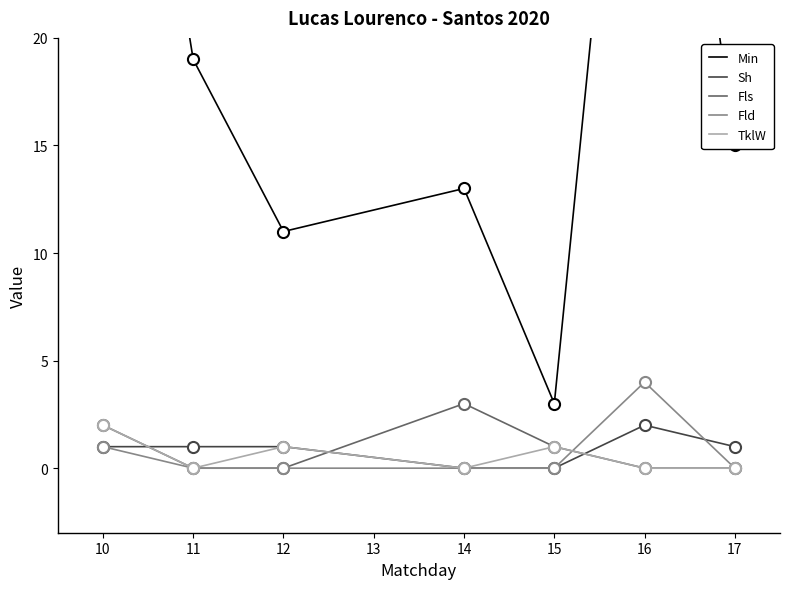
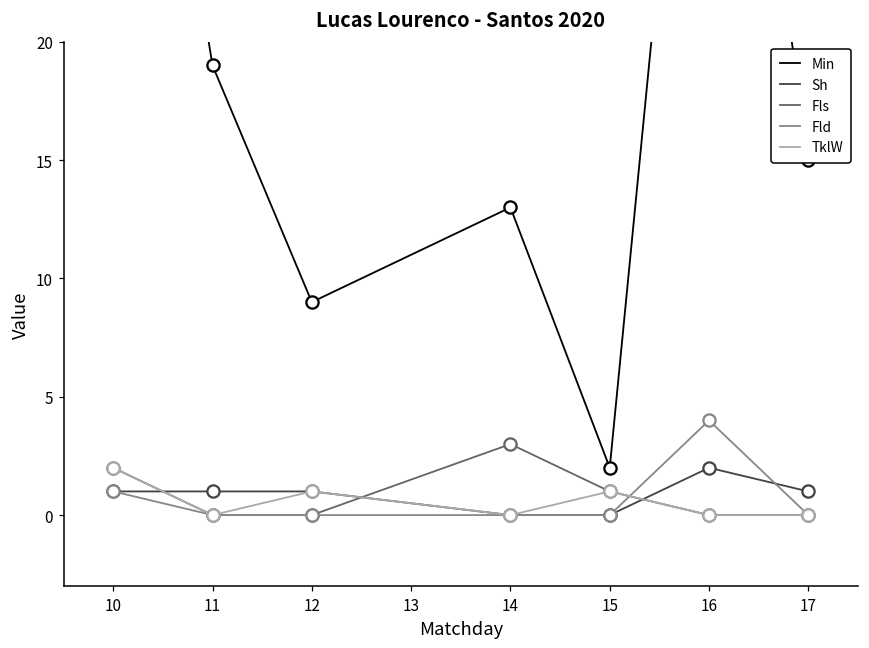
Min, 12: 11 -> 9
Min, 15: 3 -> 2
